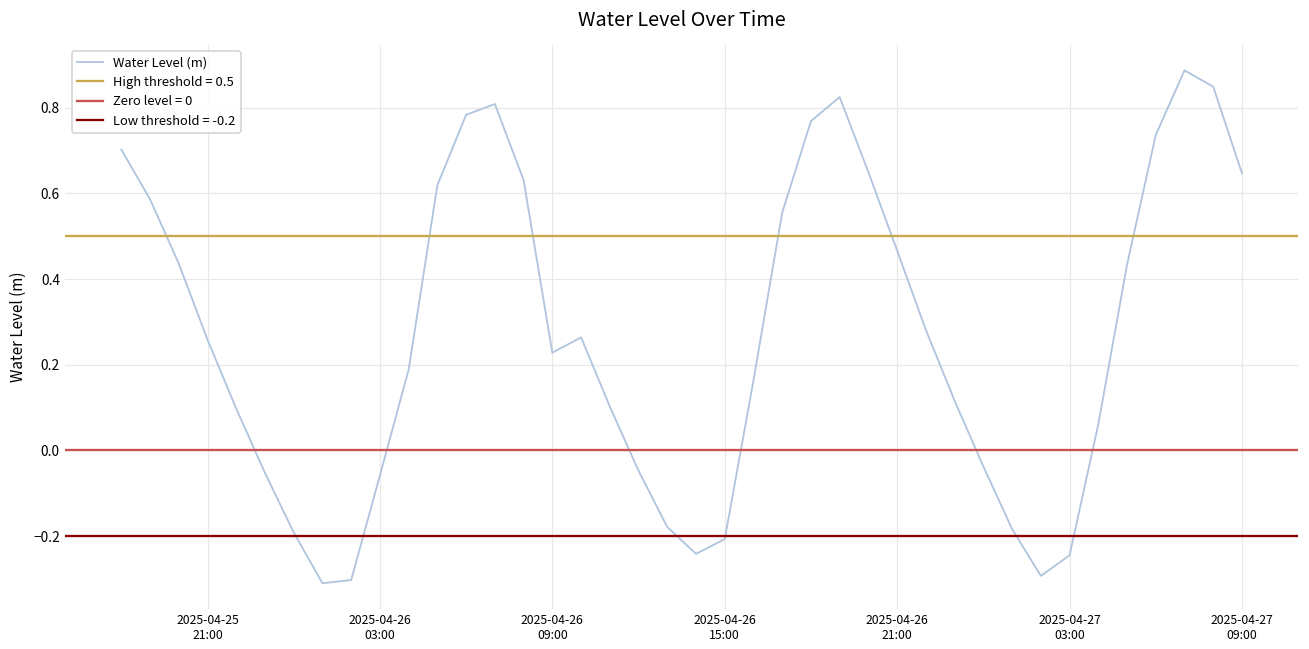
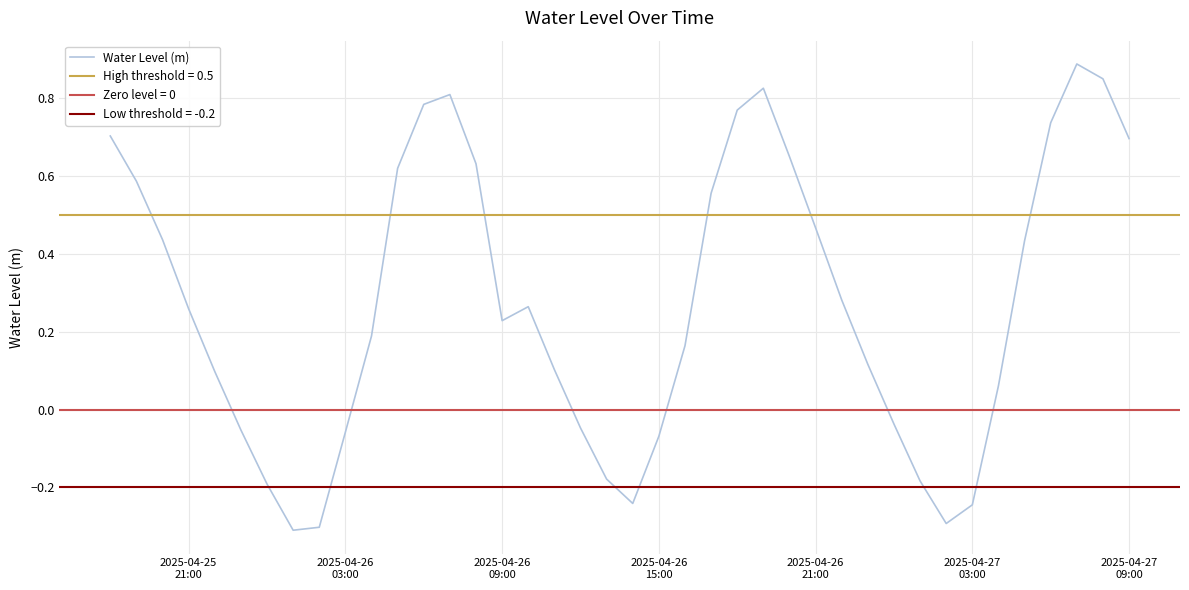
2025-04-26 15:00: -0.21 -> -0.07
2025-04-27 09:00: 0.65 -> 0.70
